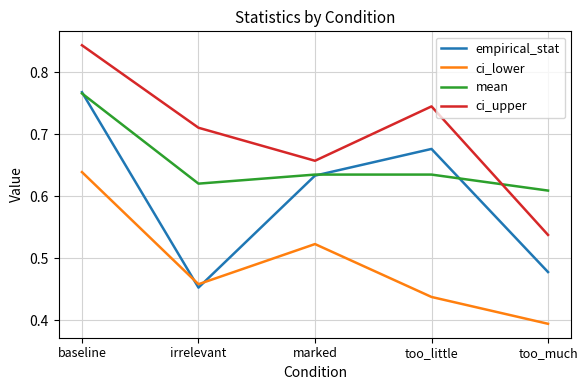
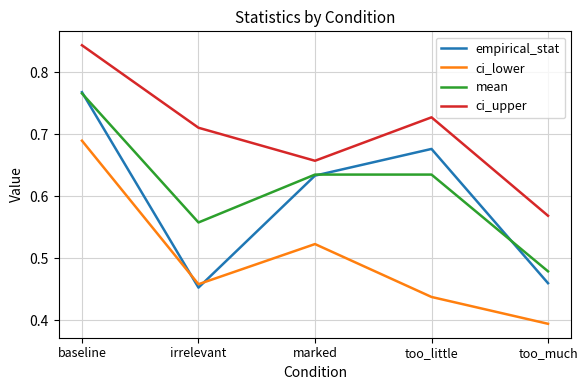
ci_lower, baseline: 0.64 -> 0.69
mean, irrelevant: 0.62 -> 0.56
ci_upper, too_little: 0.74 -> 0.73
empirical_stat, too_much: 0.48 -> 0.46
mean, too_much: 0.61 -> 0.48
ci_upper, too_much: 0.54 -> 0.57
